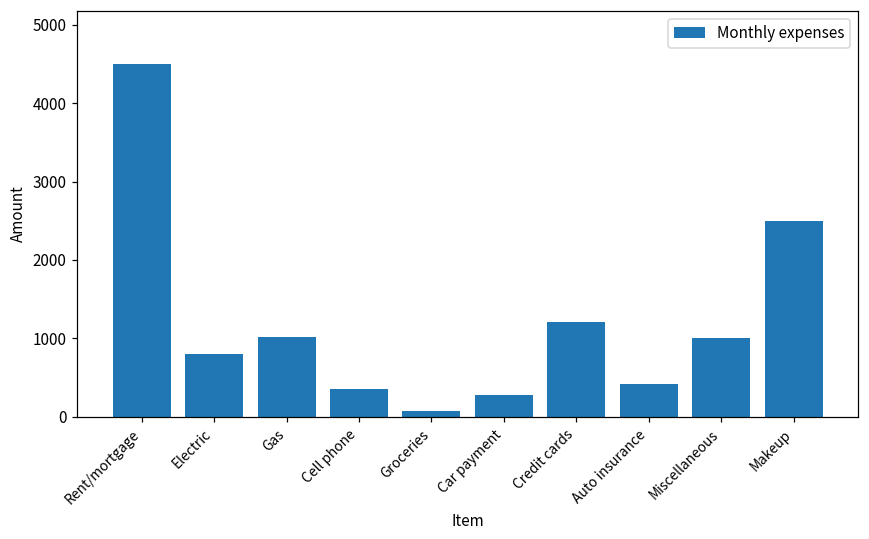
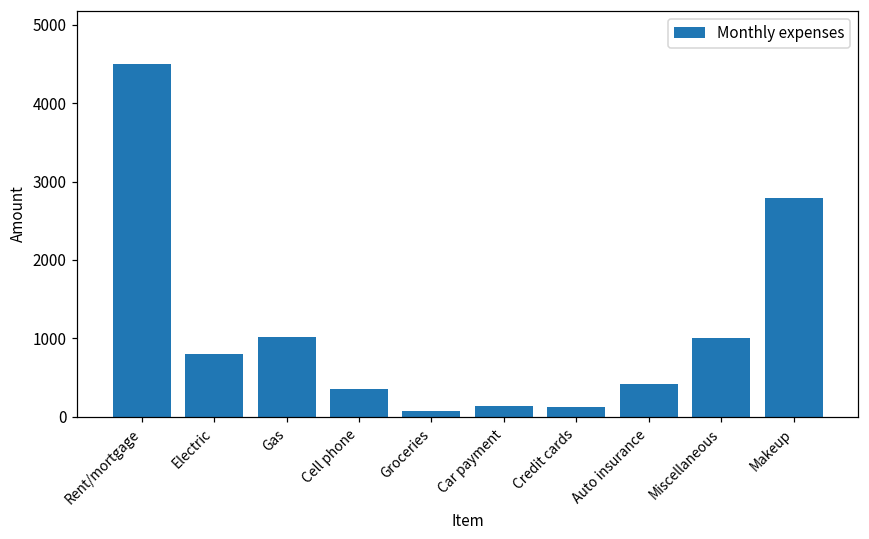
Car payment: 300 -> 100
Credit cards: 1200 -> 100
Makeup: 2500 -> 2800
